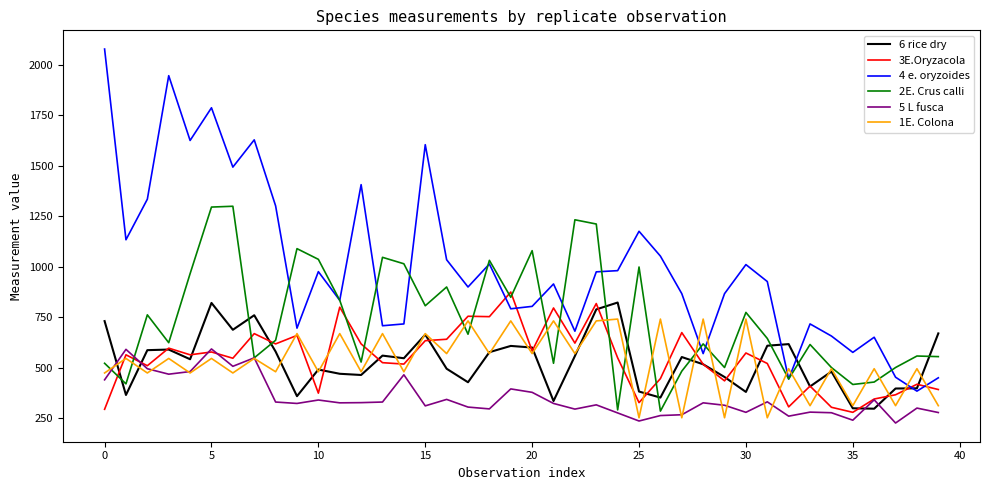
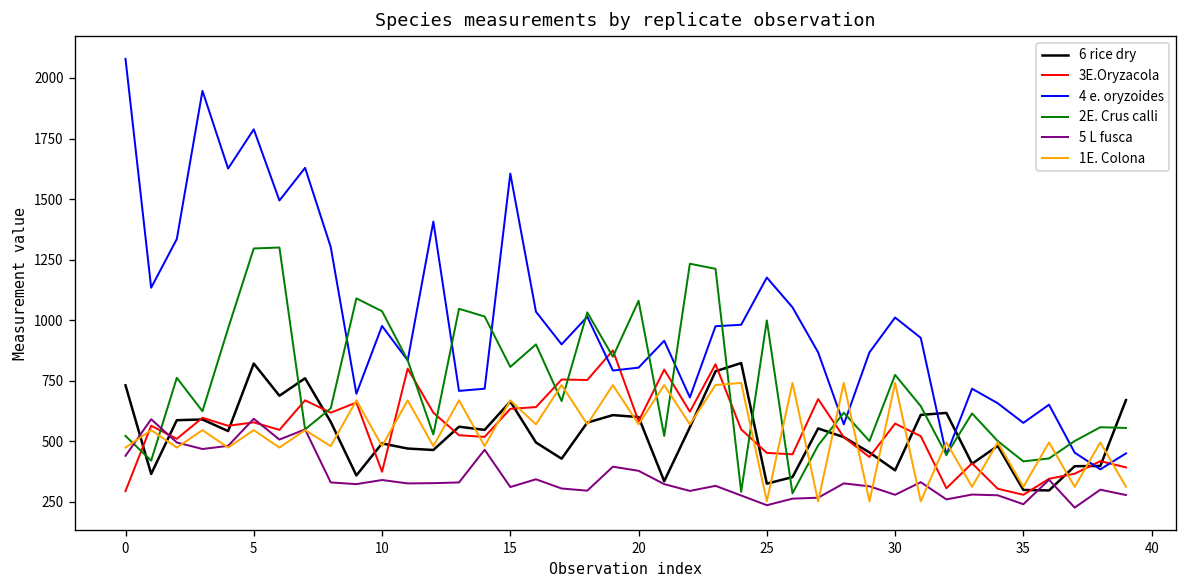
6 rice dry, 25: 380 -> 330
3E.Oryzacola, 25: 330 -> 450
